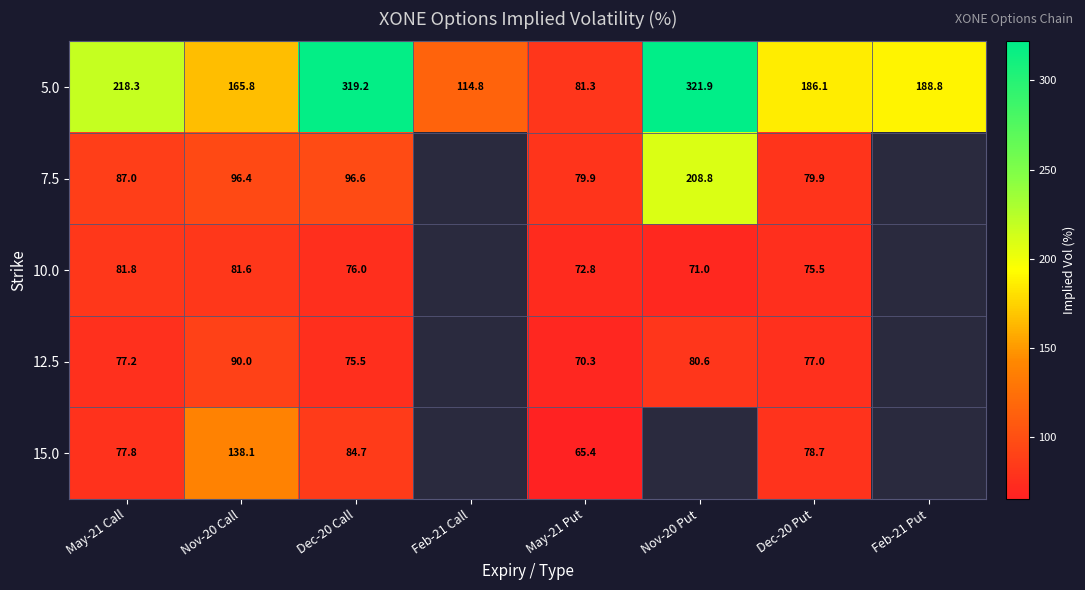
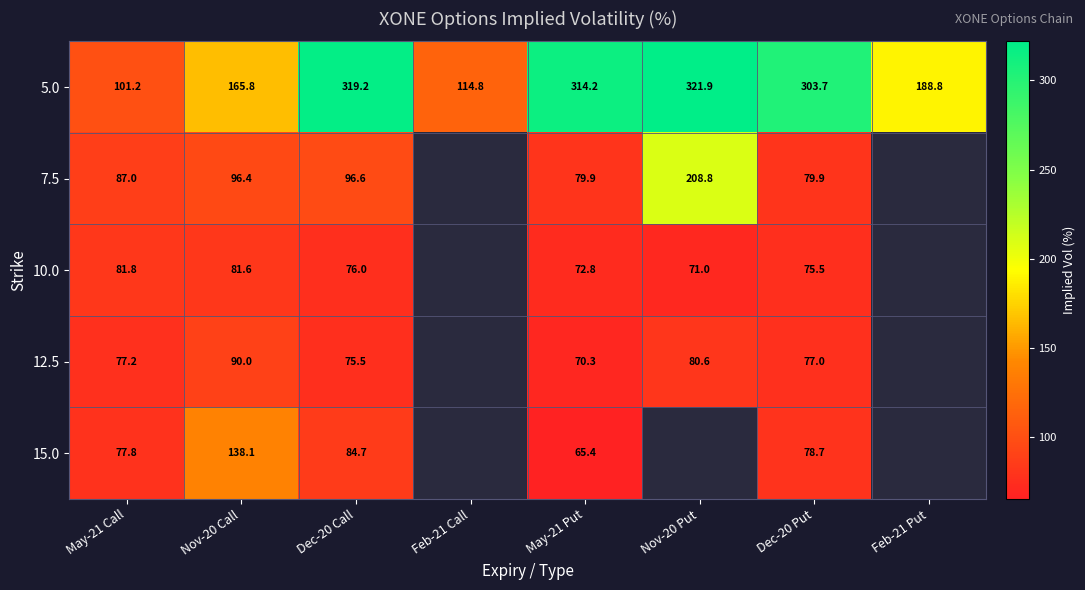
5.0, May-21 Call: 218.3 -> 101.2
5.0, May-21 Put: 81.3 -> 314.2
5.0, Dec-20 Put: 186.1 -> 303.7
